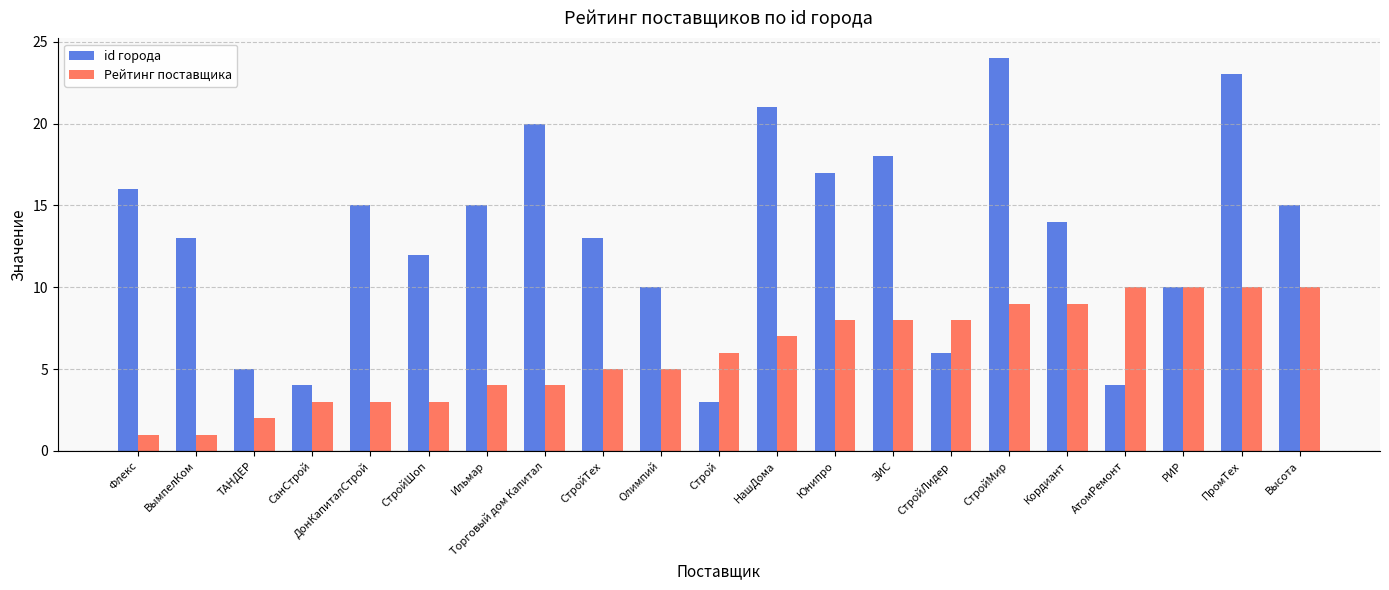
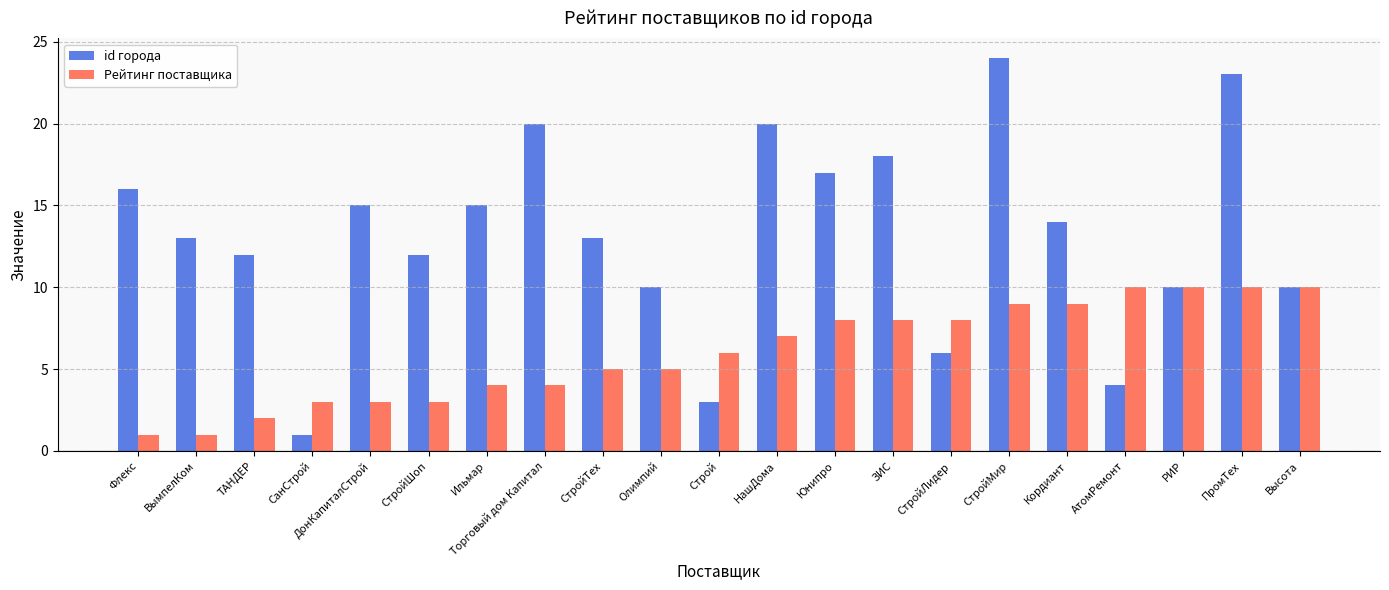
id города, ТАНДЕР: 5 -> 12
id города, СанСтрой: 4 -> 1
id города, НашДома: 21 -> 20
id города, Высота: 15 -> 10
